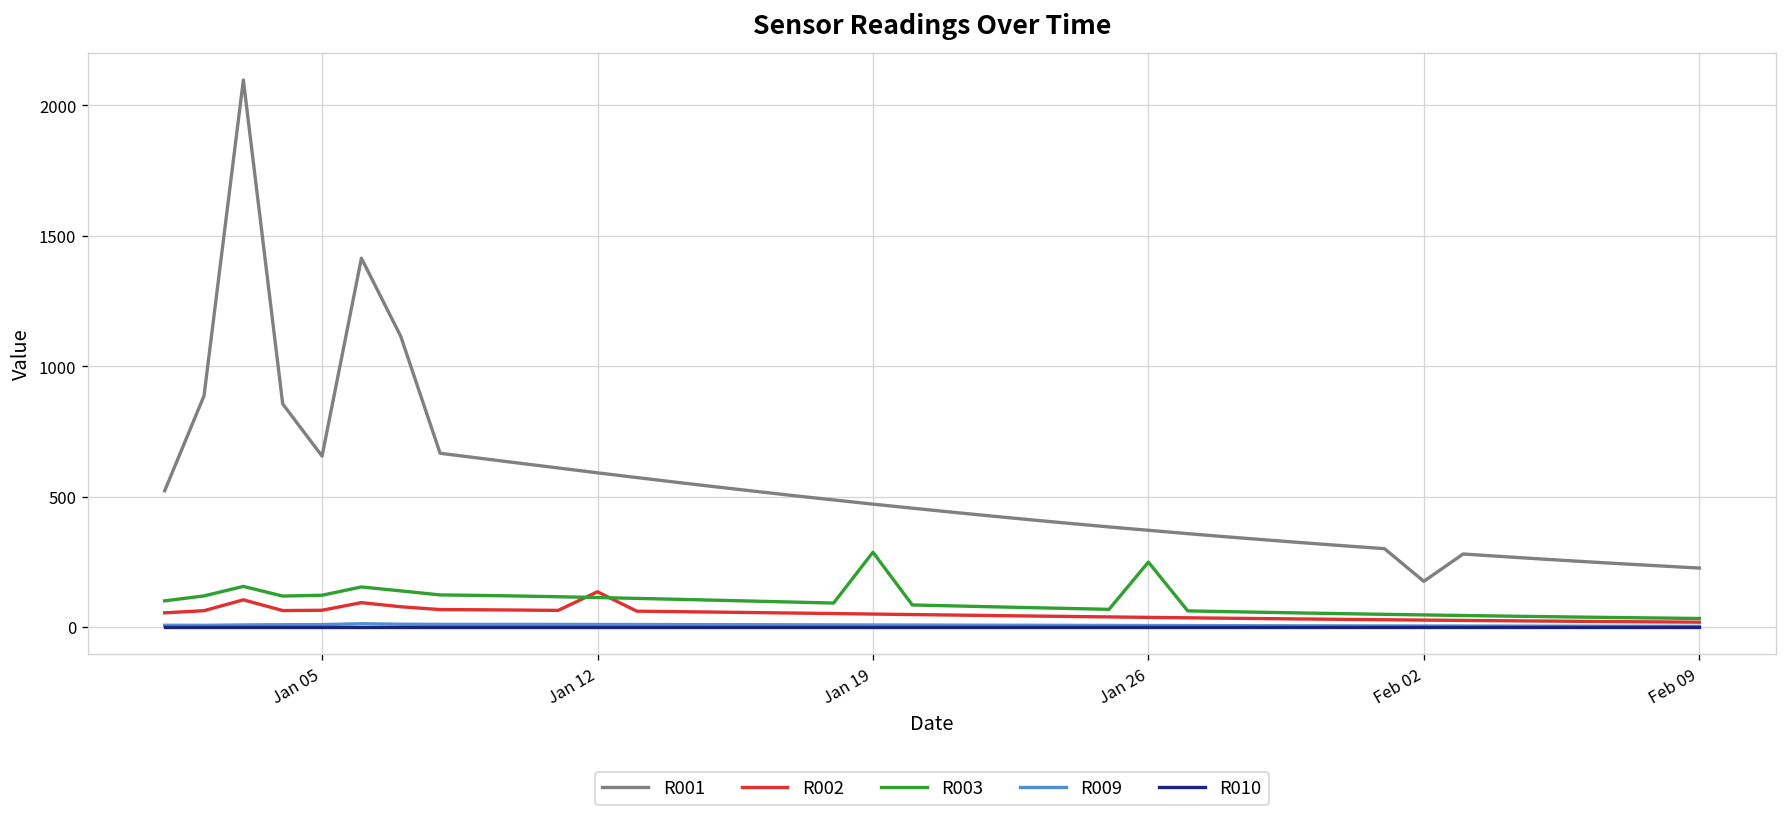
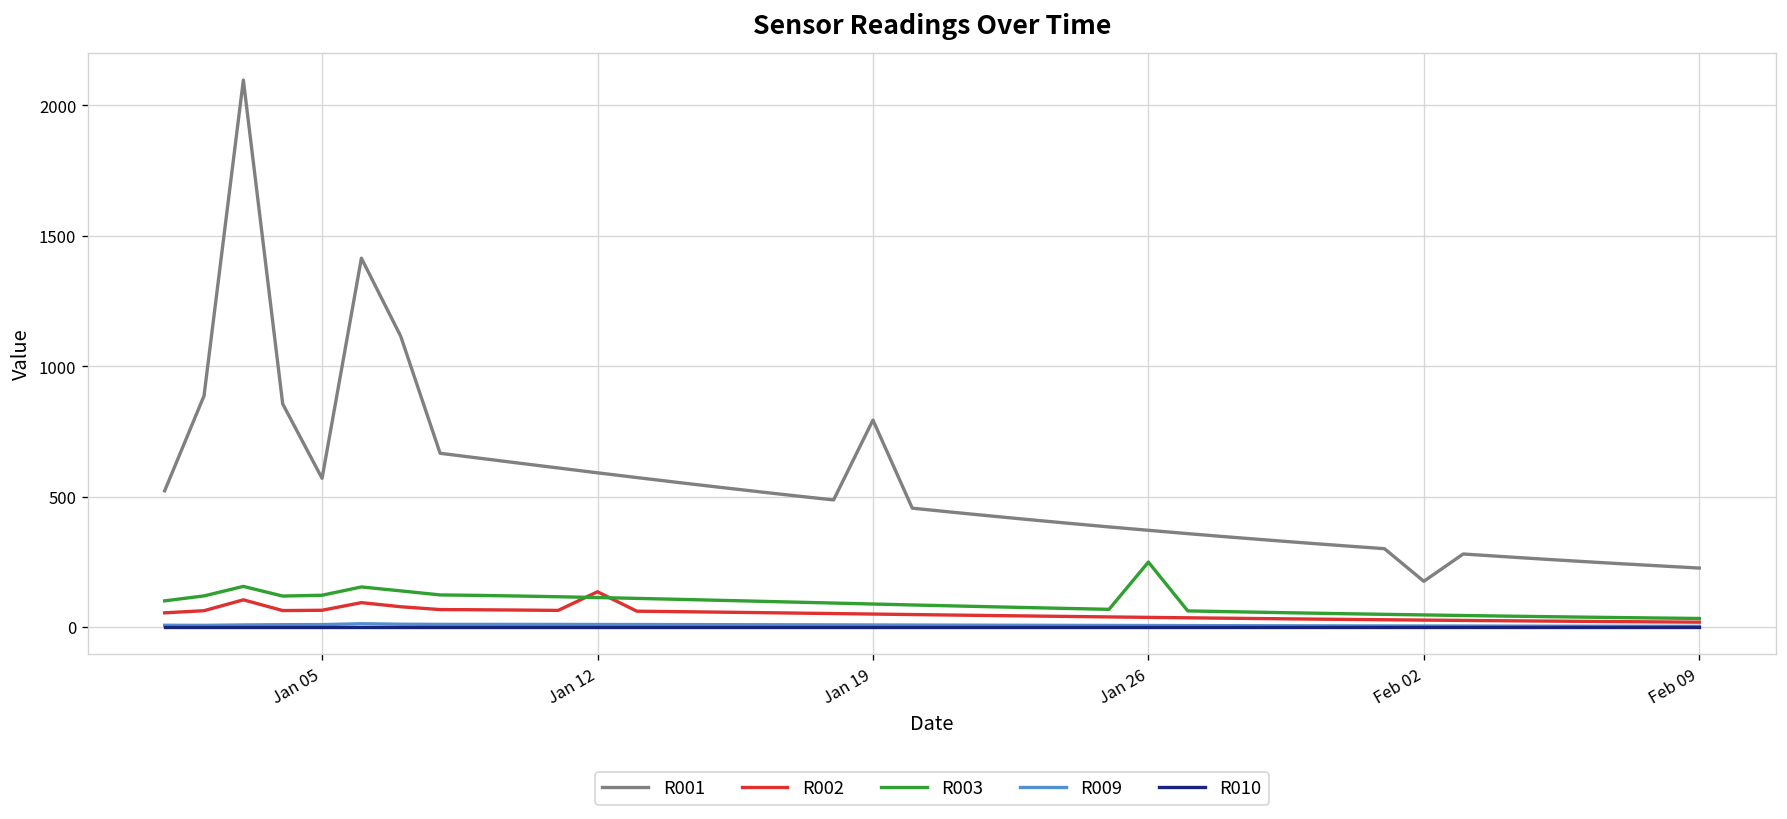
R001, Jan 05: 660 -> 570
R001, Jan 19: 470 -> 790
R003, Jan 19: 290 -> 90
